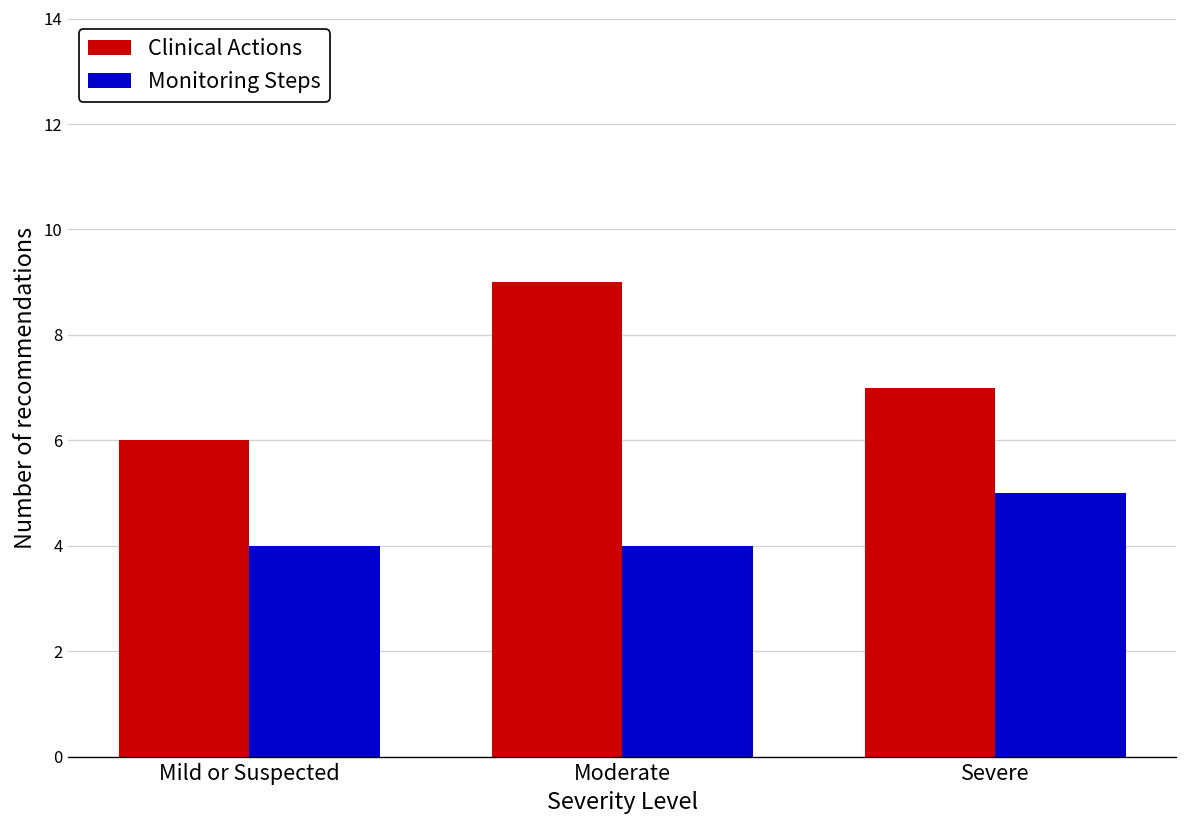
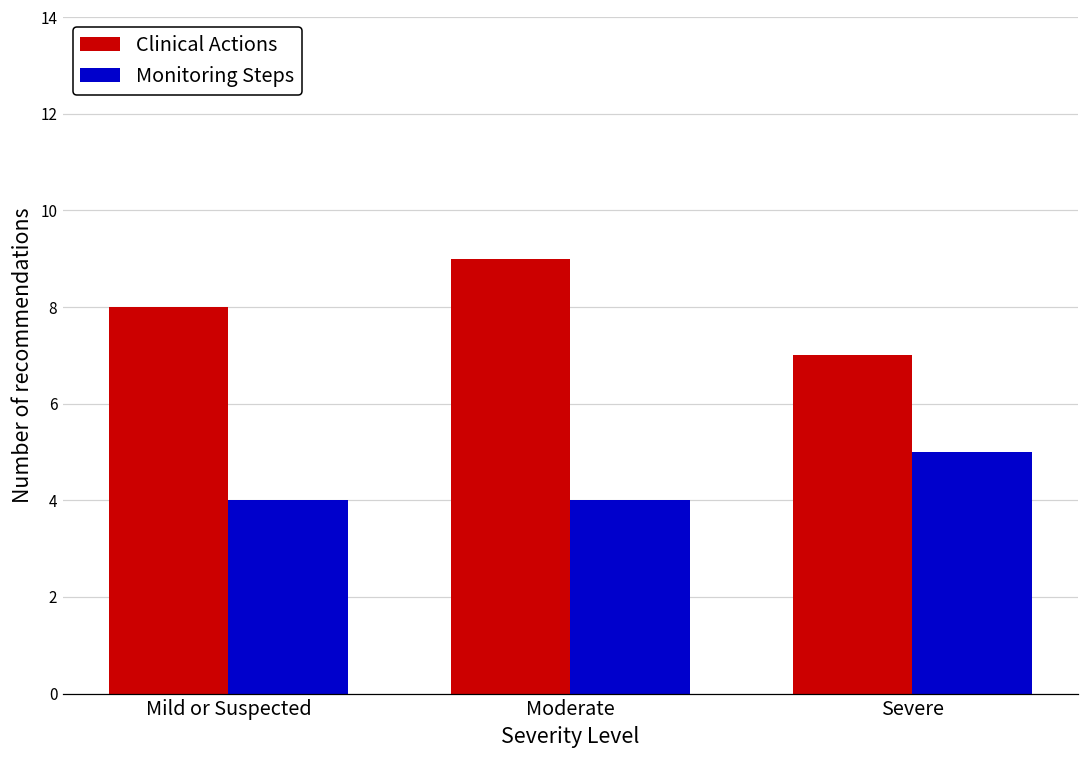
Clinical Actions, Mild or Suspected: 6 -> 8
